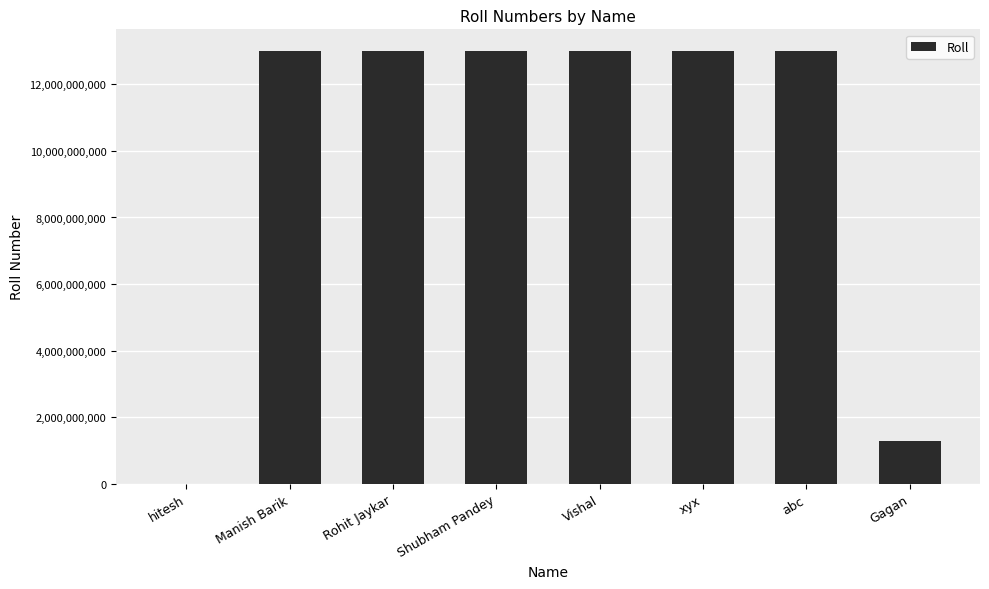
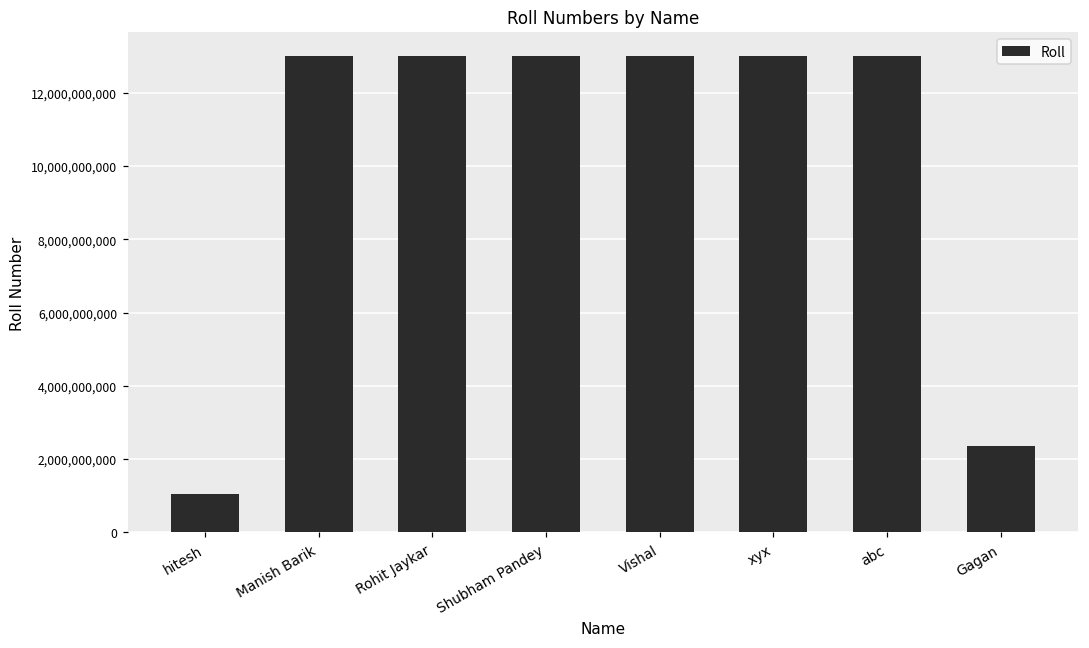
hitesh: 0 -> 1,000,000,000
Gagan: 1,300,000,000 -> 2,300,000,000
